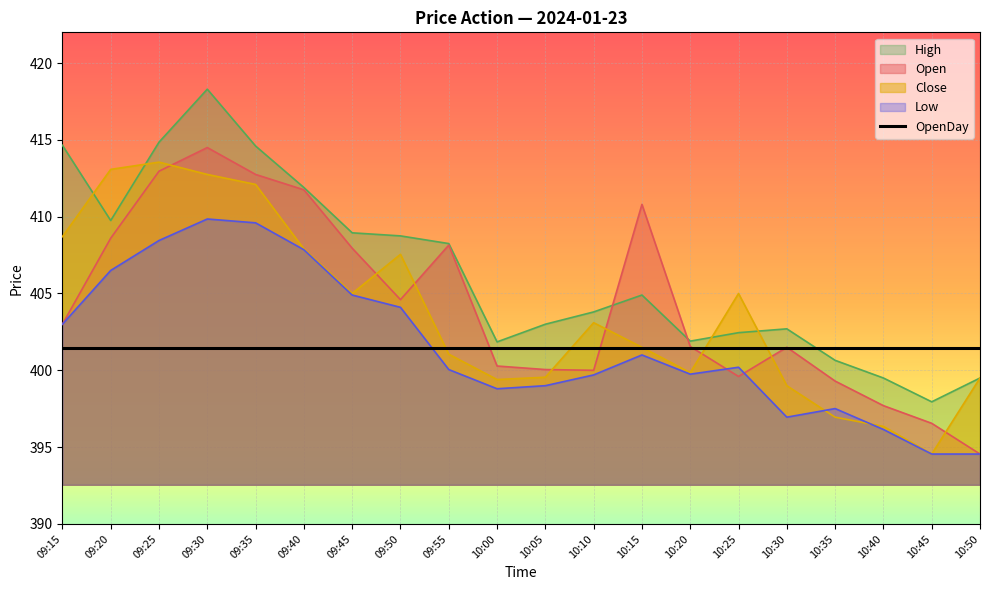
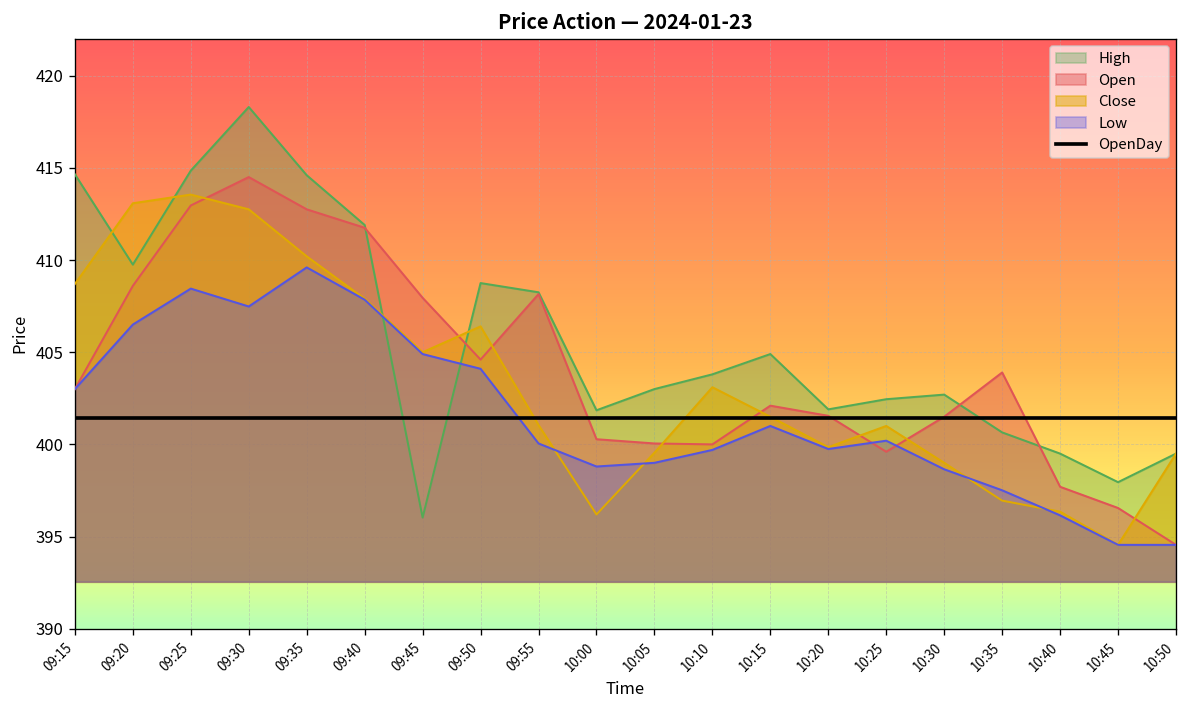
Low, 09:30: 409.9 -> 407.5
Close, 09:35: 412.1 -> 410.2
High, 09:45: 409.0 -> 396.0
Close, 09:50: 407.6 -> 406.4
Close, 10:00: 399.4 -> 396.2
Open, 10:15: 410.8 -> 402.1
Close, 10:25: 405 -> 401
Low, 10:30: 397.0 -> 398.7
Open, 10:35: 399.3 -> 403.9
